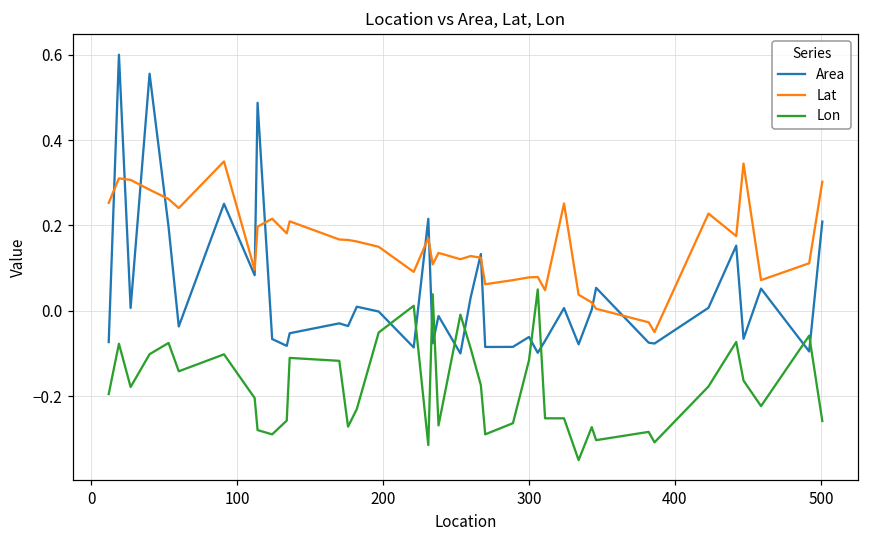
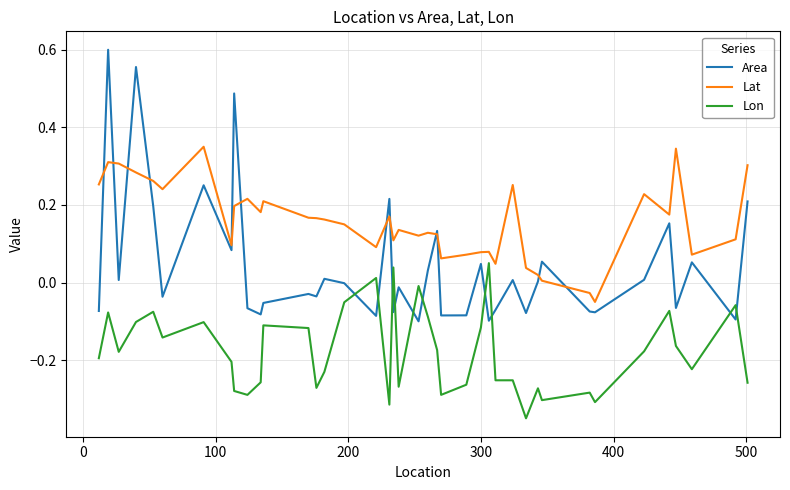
Area, 300: -0.06 -> 0.05
